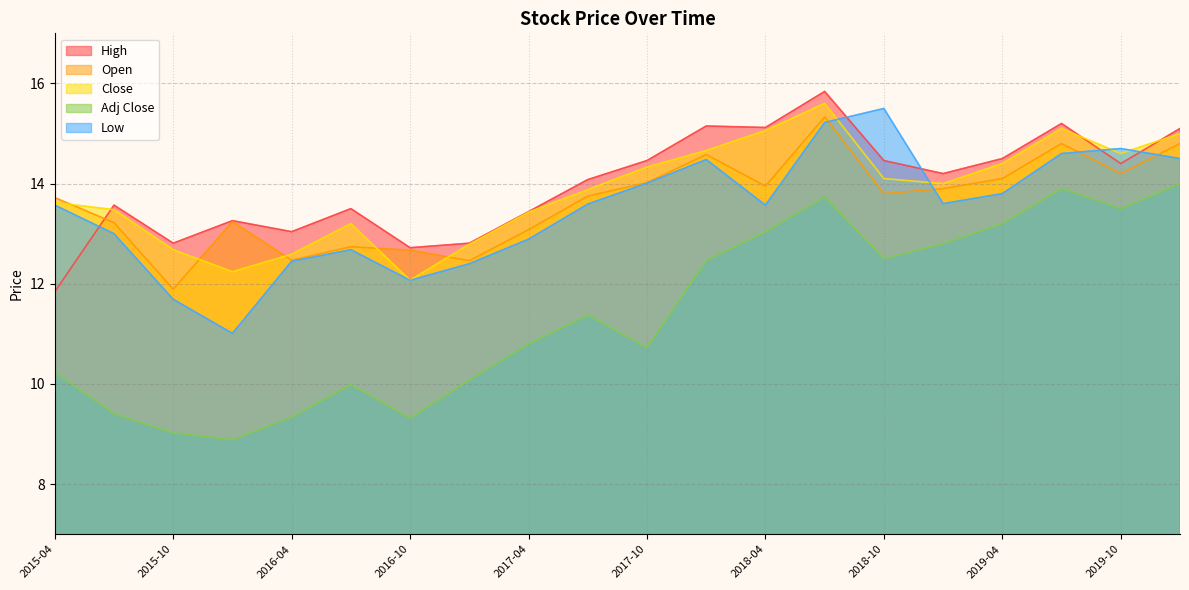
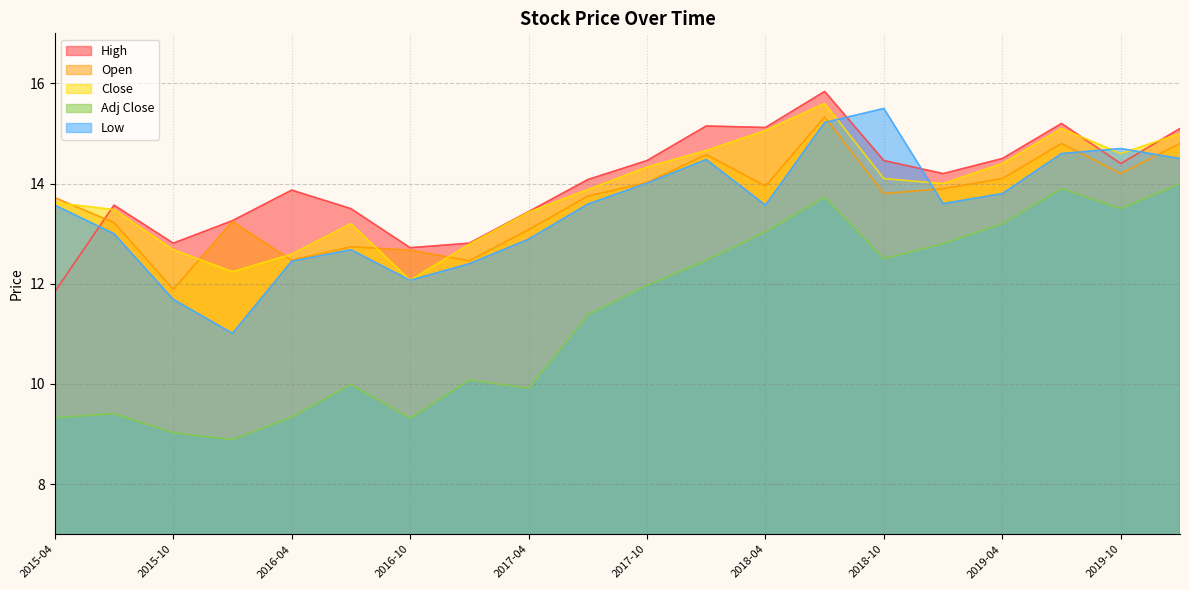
Adj Close, 2015-04: 10.2 -> 9.3
High, 2016-04: 13.0 -> 13.9
Adj Close, 2017-04: 10.8 -> 9.9
Adj Close, 2017-10: 10.7 -> 12.0
